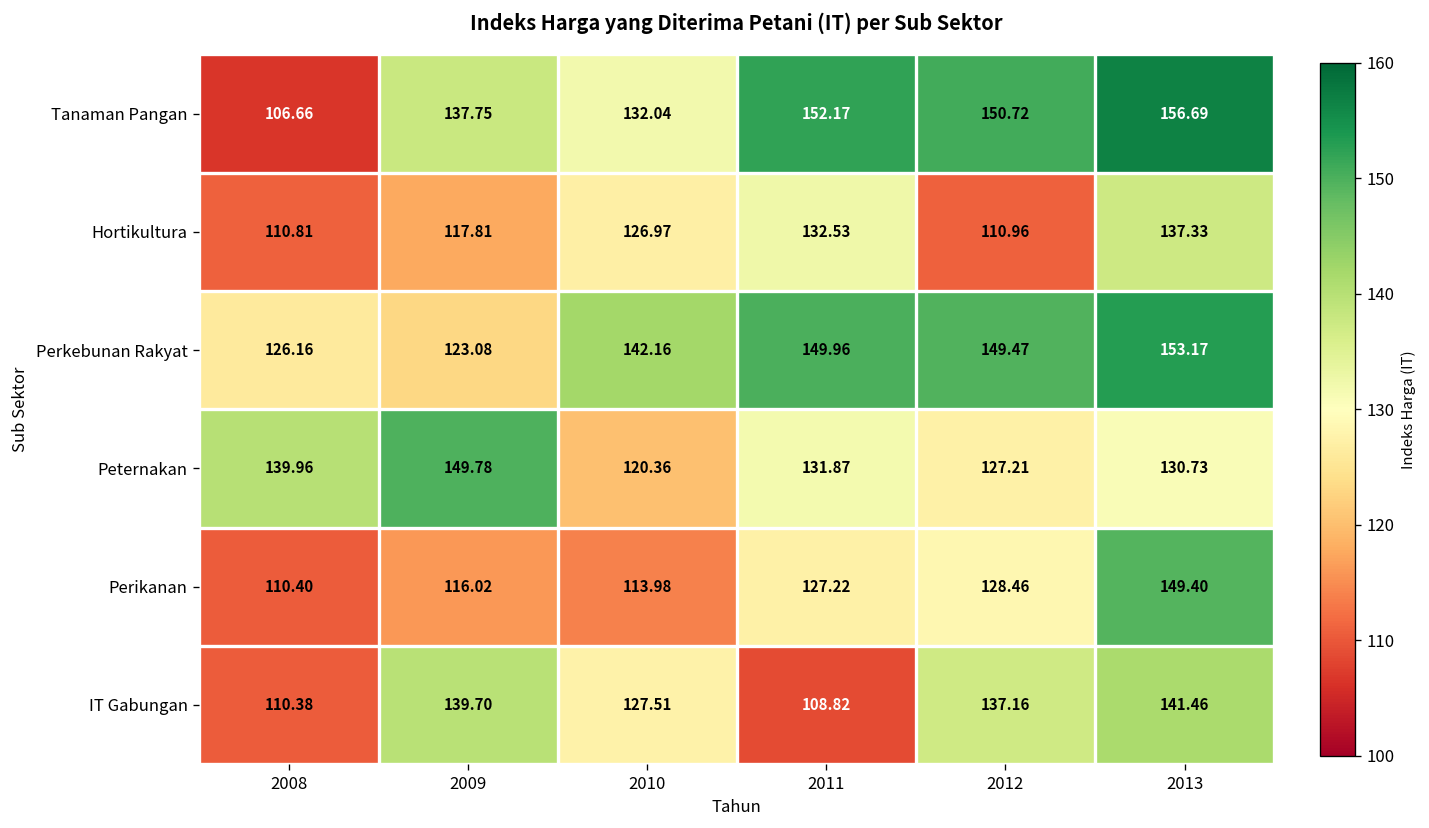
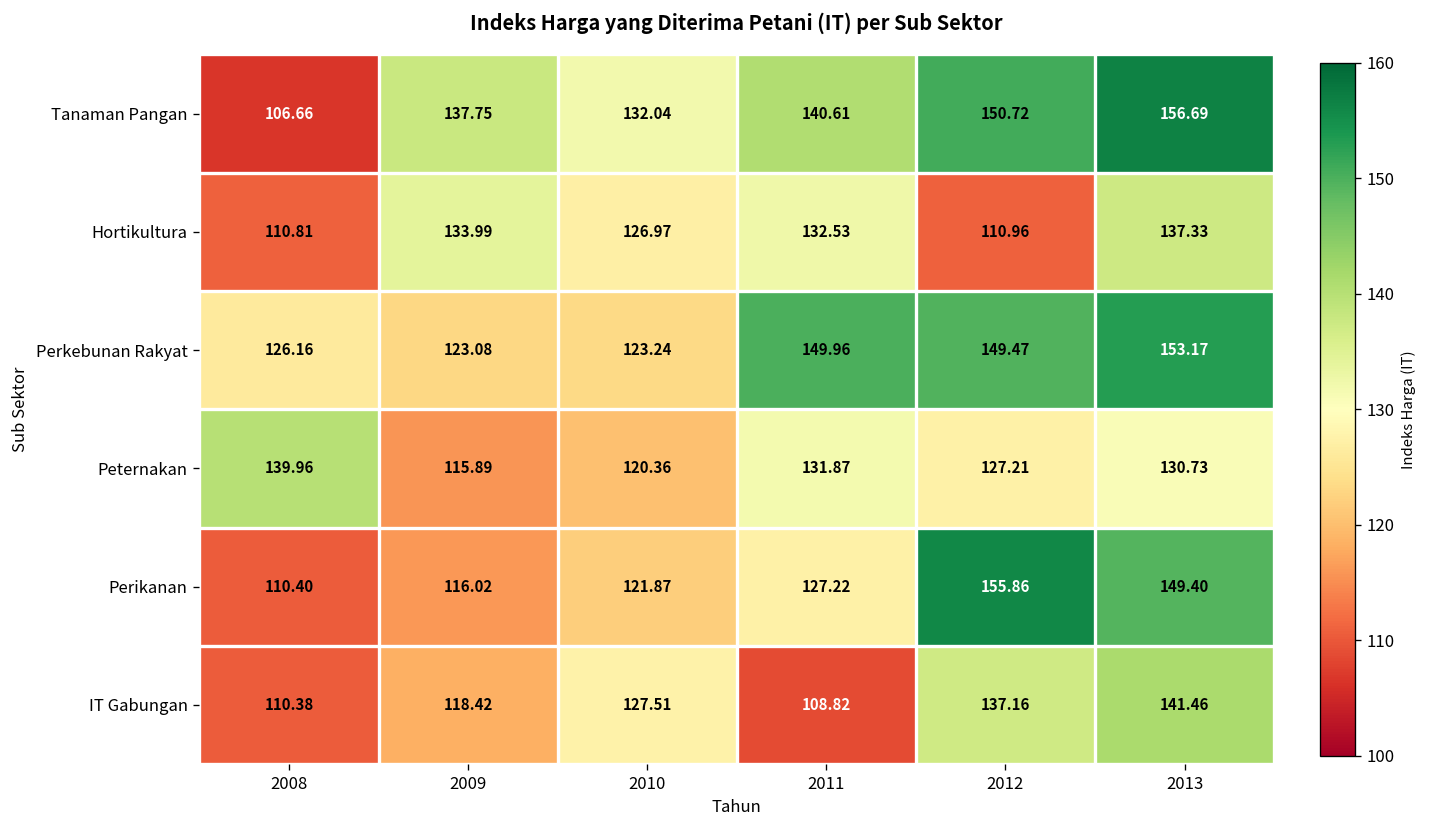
Tanaman Pangan, 2011: 152.17 -> 140.61
Hortikultura, 2009: 117.81 -> 133.99
Perkebunan Rakyat, 2010: 142.16 -> 123.24
Peternakan, 2009: 149.78 -> 115.89
Perikanan, 2010: 113.98 -> 121.87
Perikanan, 2012: 128.46 -> 155.86
IT Gabungan, 2009: 139.70 -> 118.42
